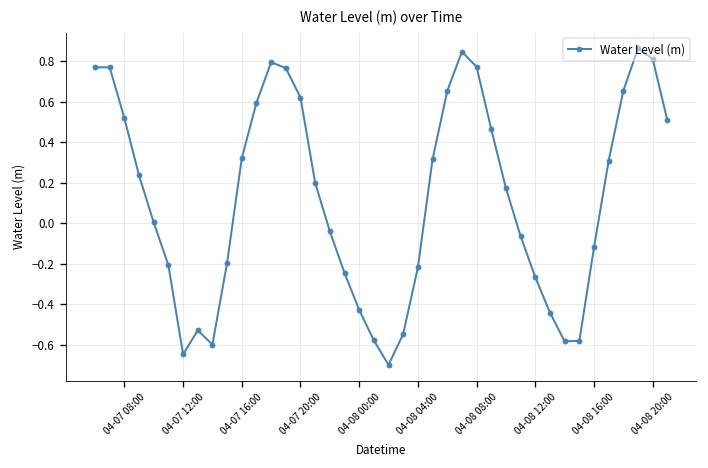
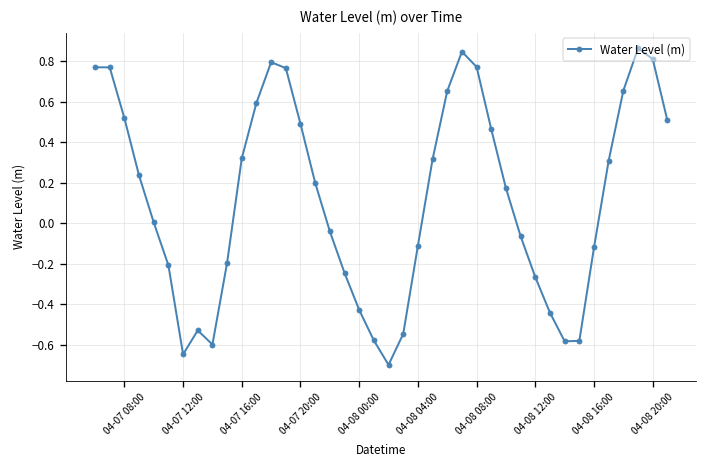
04-07 20:00: 0.62 -> 0.49
04-08 04:00: -0.22 -> -0.11
